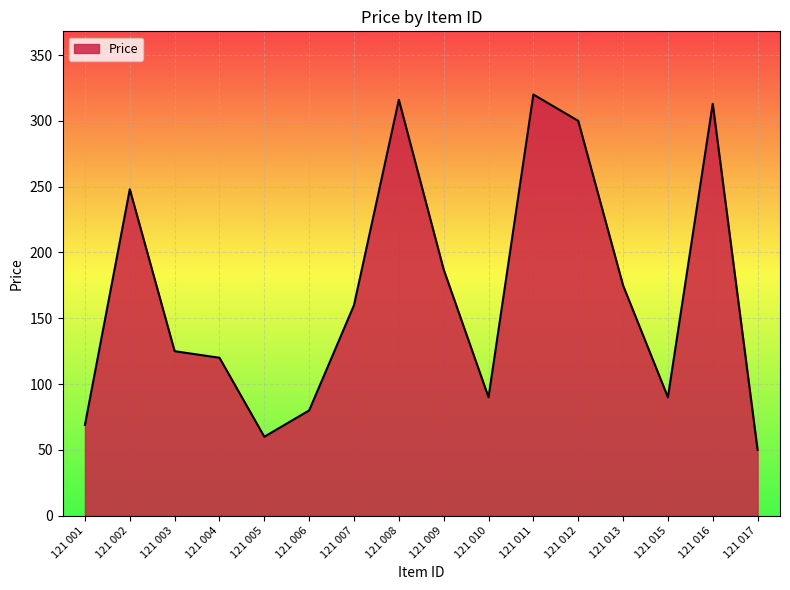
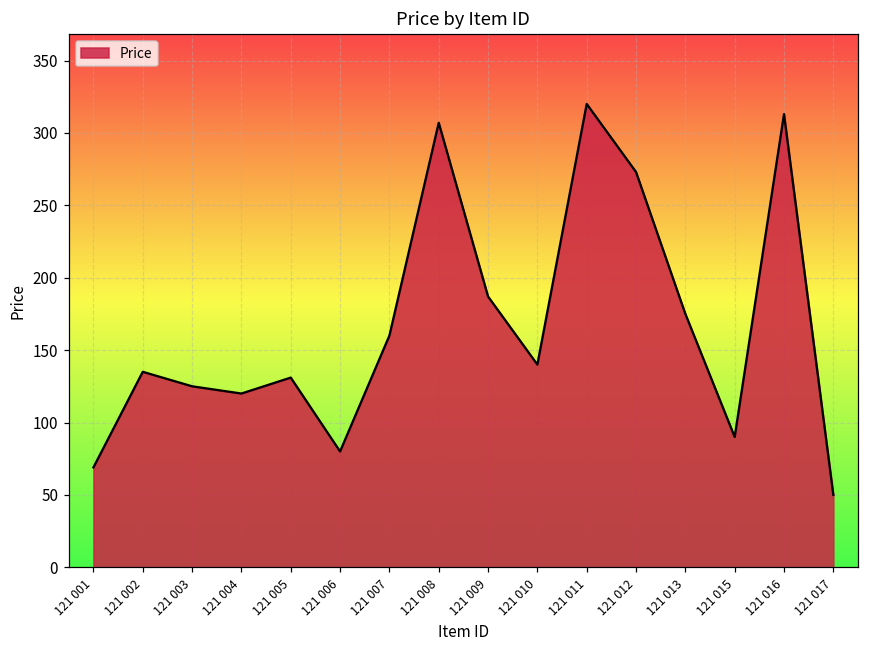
121 002: 248 -> 135
121 005: 60 -> 131
121 008: 316 -> 307
121 010: 90 -> 140
121 012: 300 -> 273
